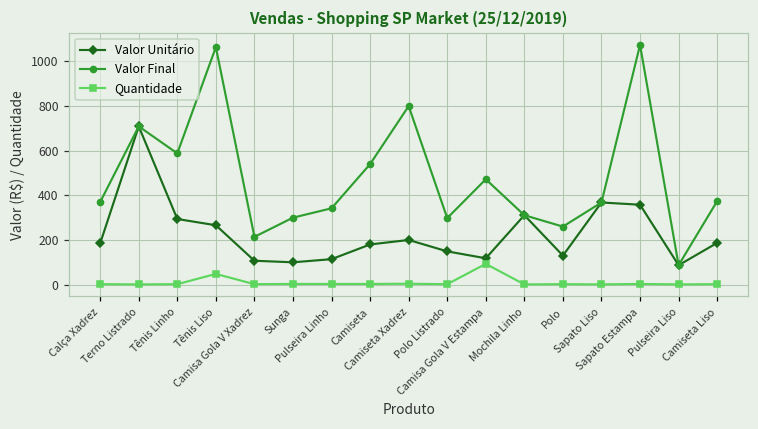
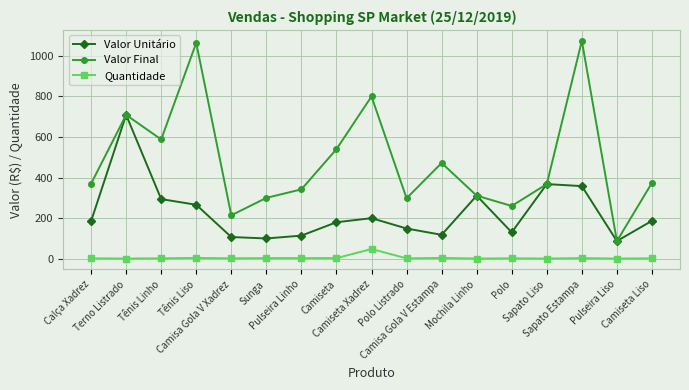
Quantidade, Tênis Liso: 50 -> 0
Quantidade, Camiseta Xadrez: 0 -> 50
Quantidade, Camisa Gola V Estampa: 90 -> 0
